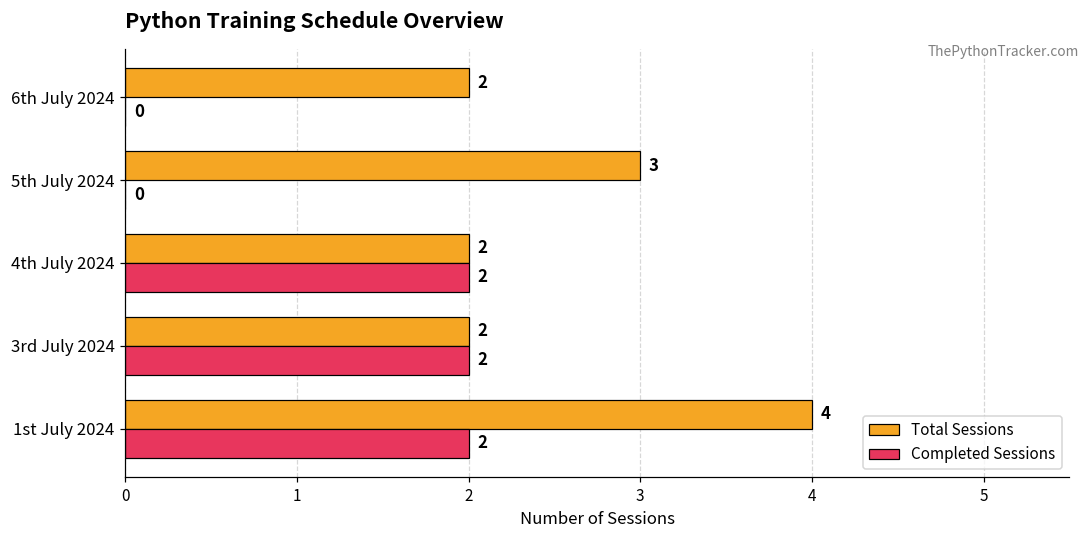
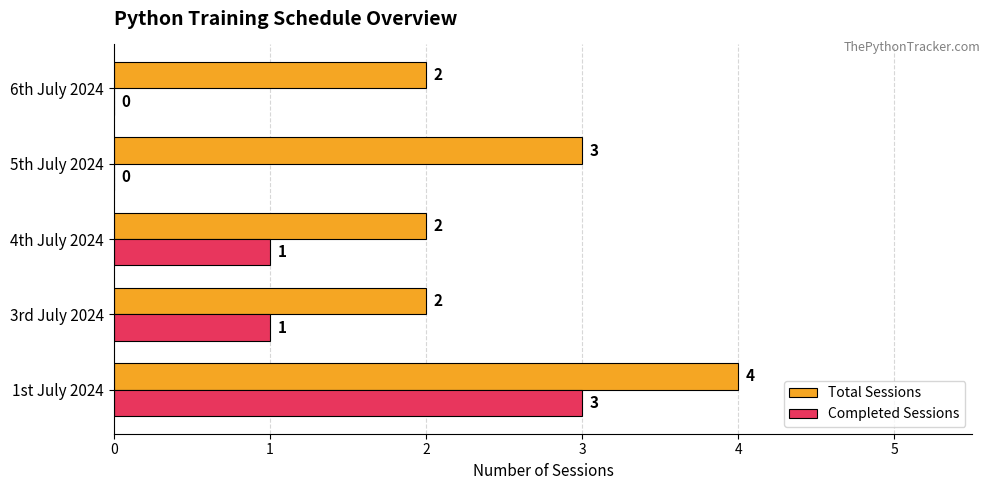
Completed Sessions, 4th July 2024: 2 -> 1
Completed Sessions, 3rd July 2024: 2 -> 1
Completed Sessions, 1st July 2024: 2 -> 3
